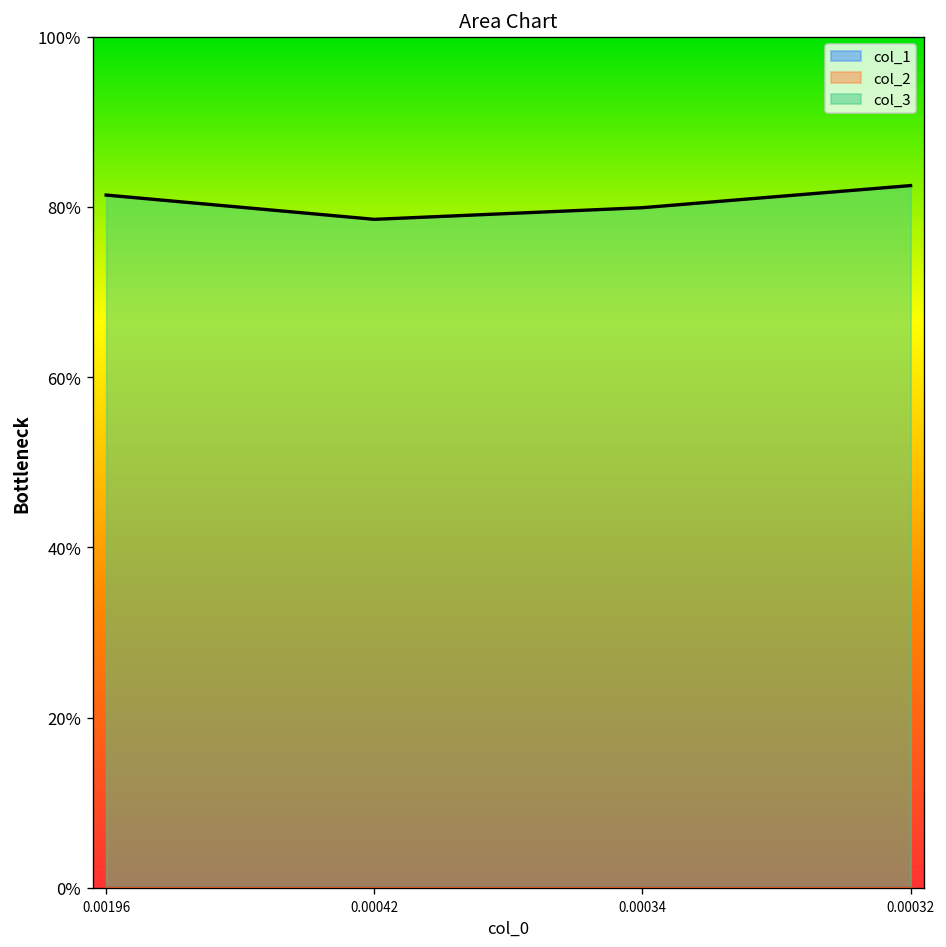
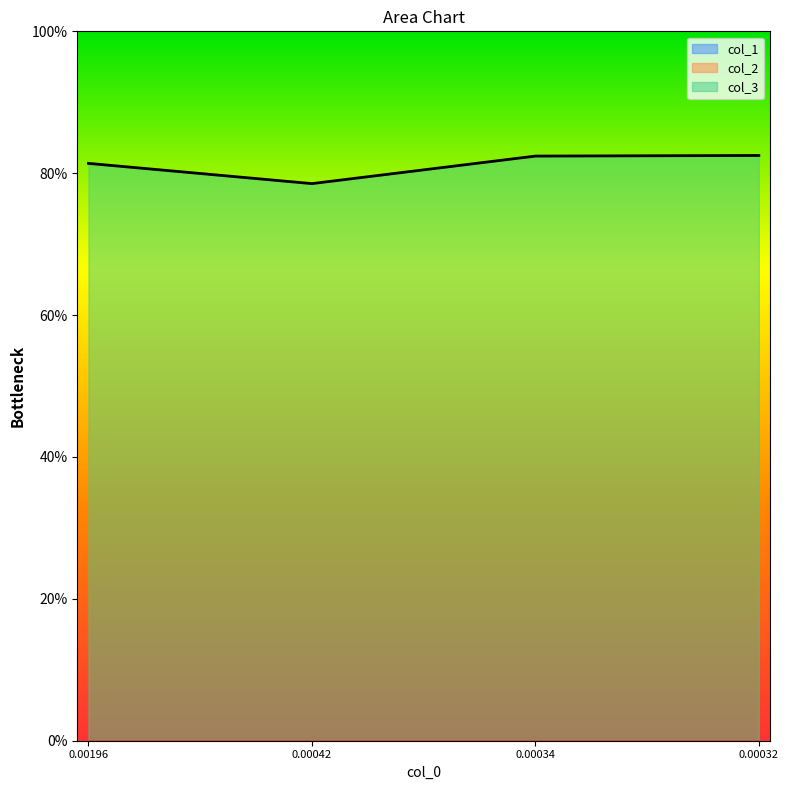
col_3, 0.00034: 80% -> 82%
